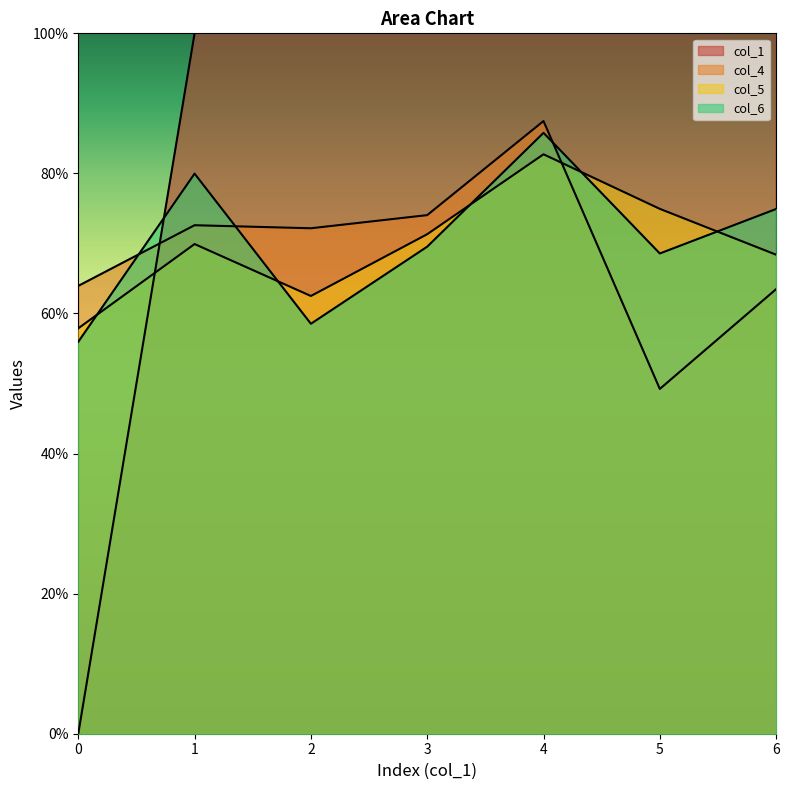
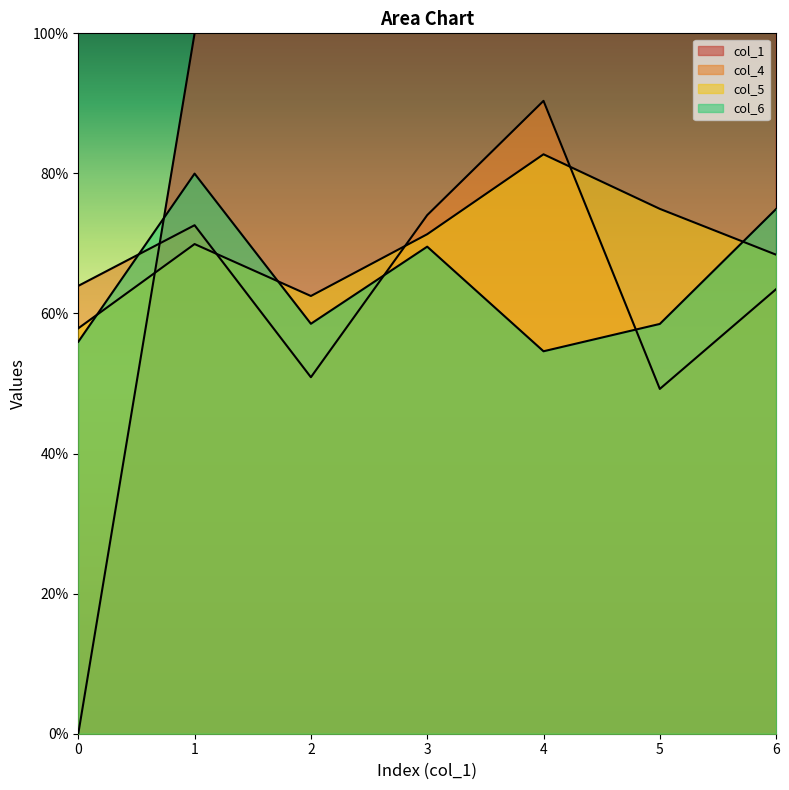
col_4, 2: 72% -> 51%
col_4, 4: 87% -> 90%
col_6, 4: 86% -> 55%
col_6, 5: 69% -> 59%
